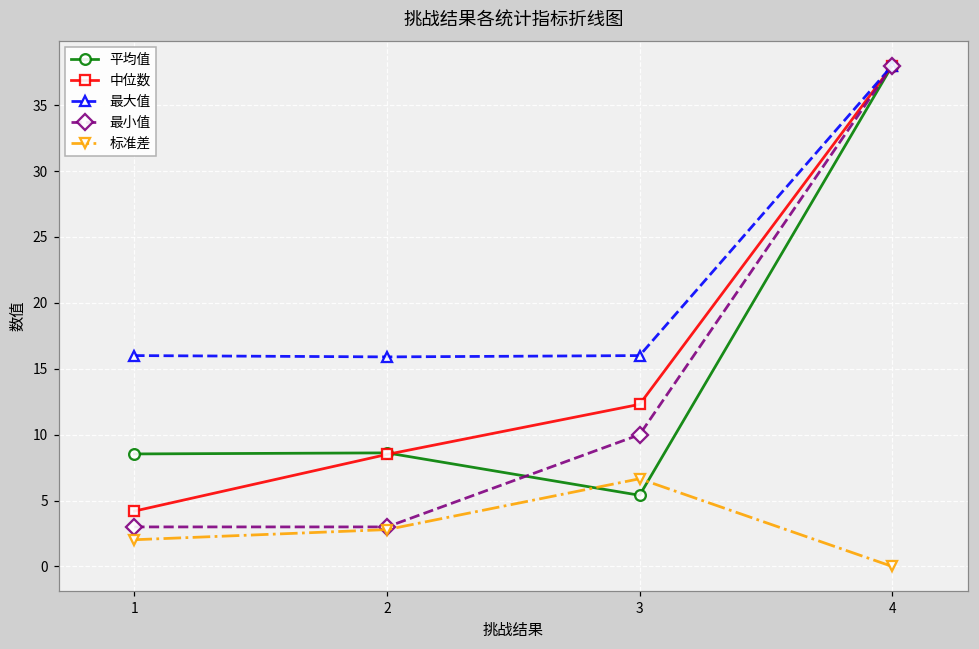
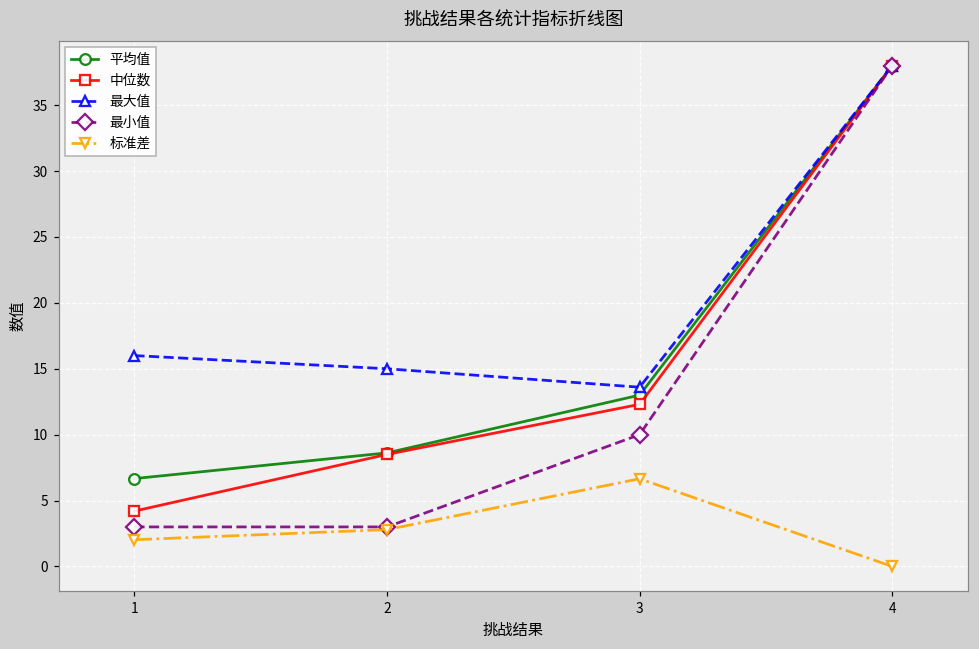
平均值, 1: 8.5 -> 6.7
最大值, 2: 15.9 -> 15.0
平均值, 3: 5.4 -> 13.0
最大值, 3: 16.0 -> 13.6
